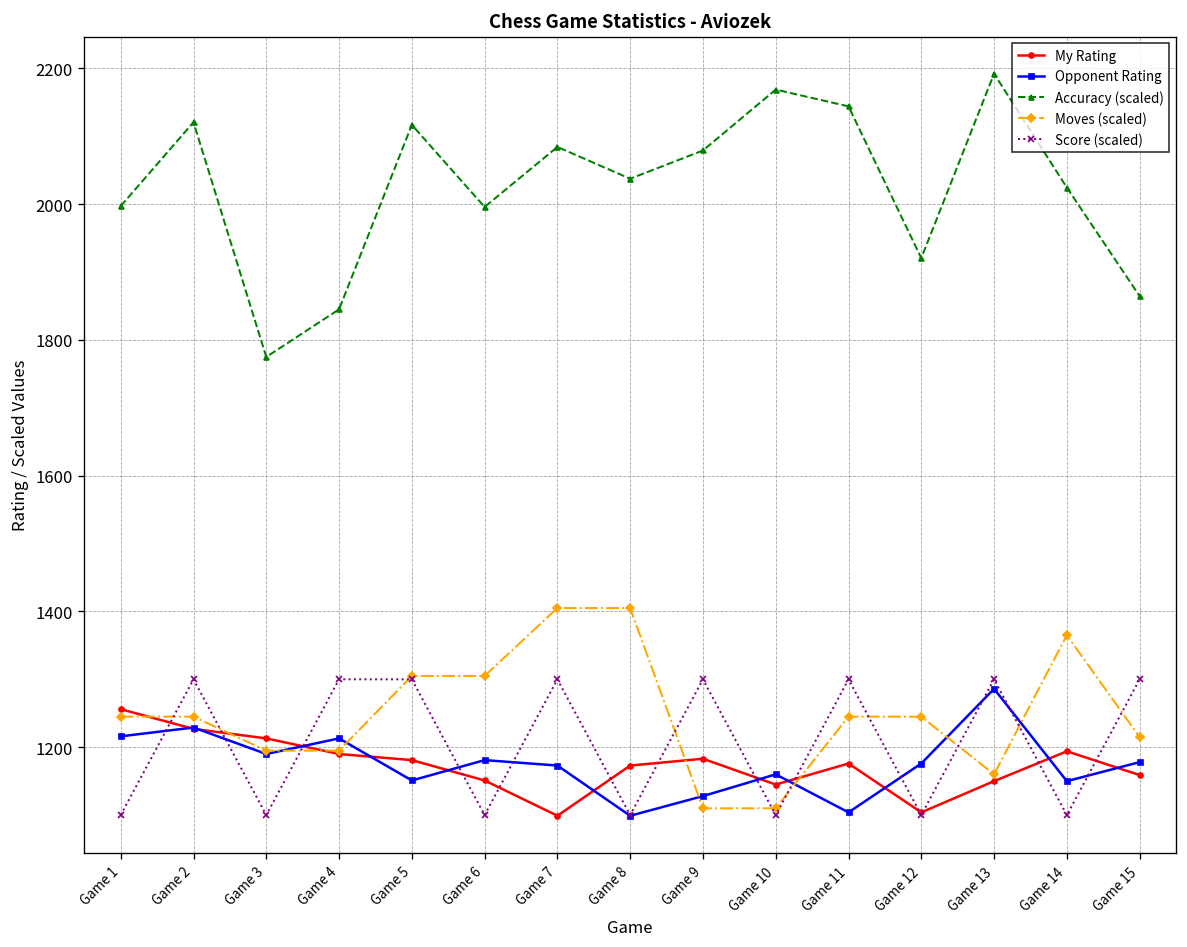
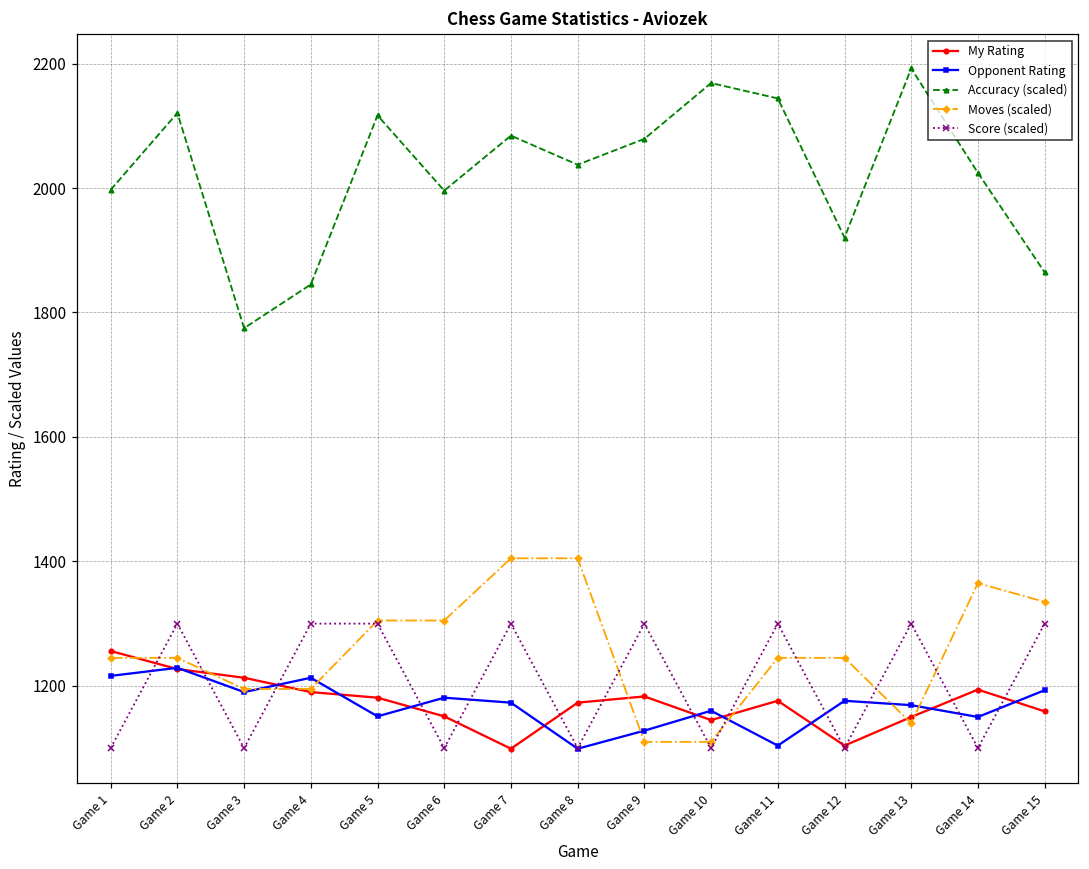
Opponent Rating, Game 13: 1290 -> 1170
Moves (scaled), Game 13: 1160 -> 1140
Opponent Rating, Game 15: 1180 -> 1190
Moves (scaled), Game 15: 1220 -> 1340
